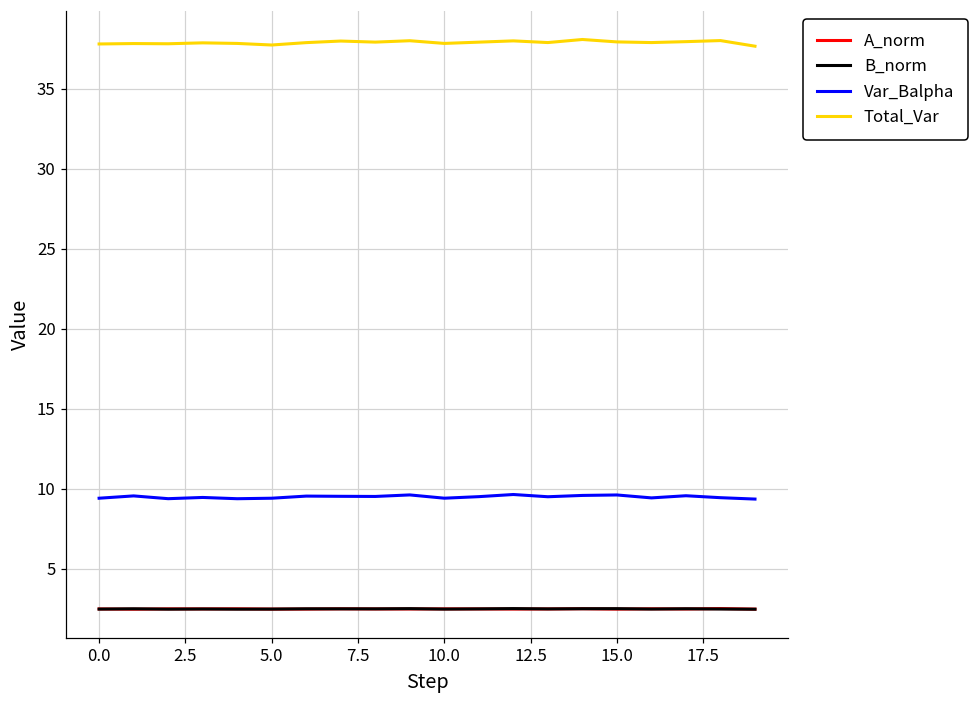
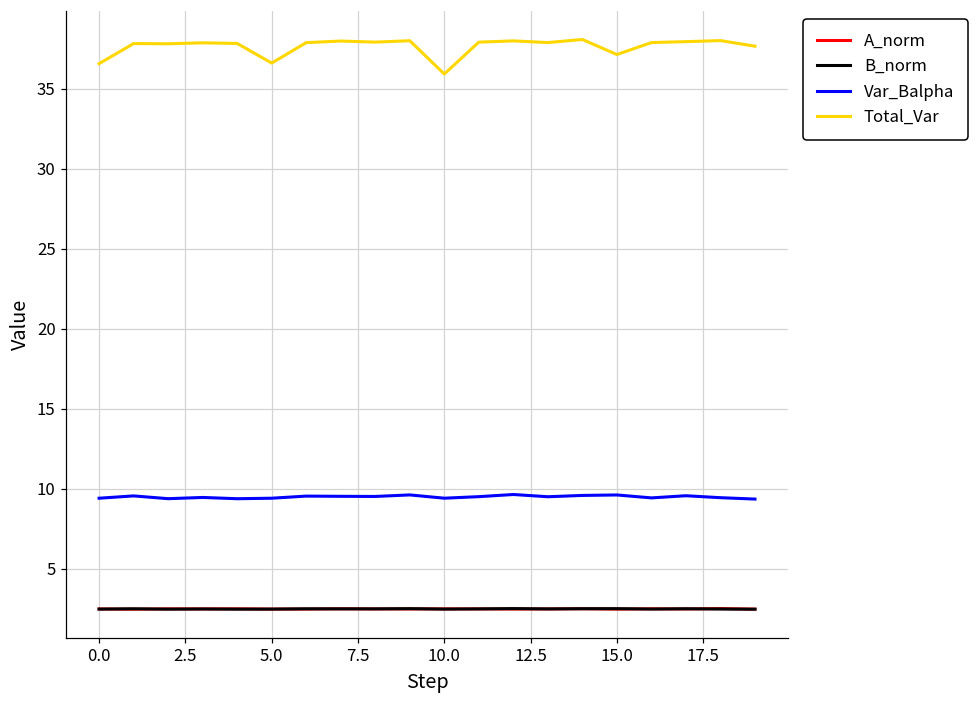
Total_Var, 0.0: 37.8 -> 36.6
Total_Var, 5.0: 37.7 -> 36.6
Total_Var, 10.0: 37.8 -> 35.9
Total_Var, 15.0: 37.9 -> 37.1
